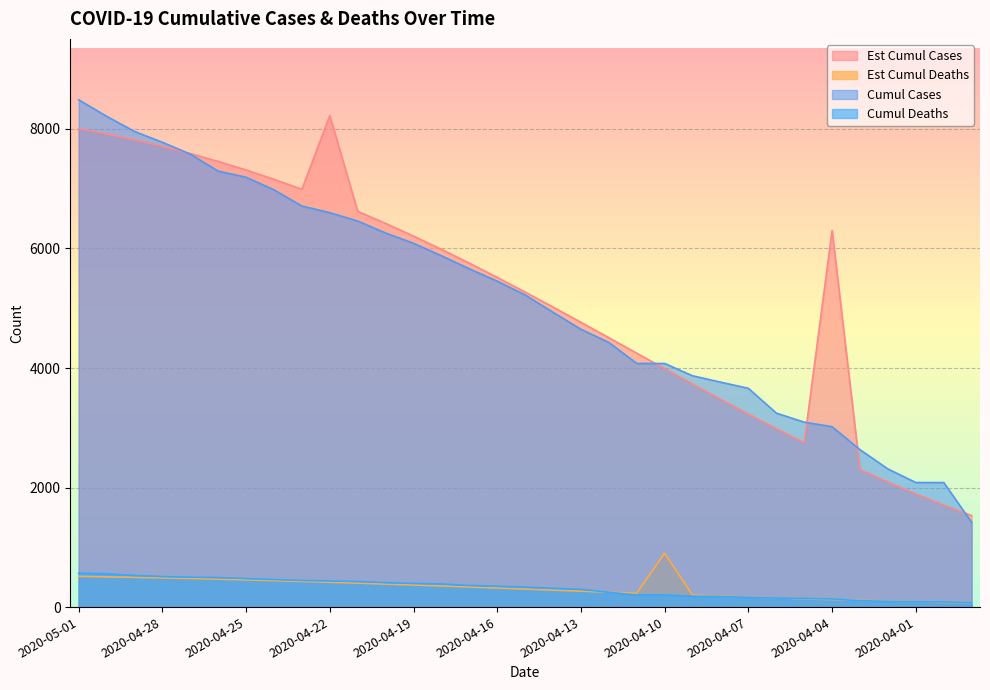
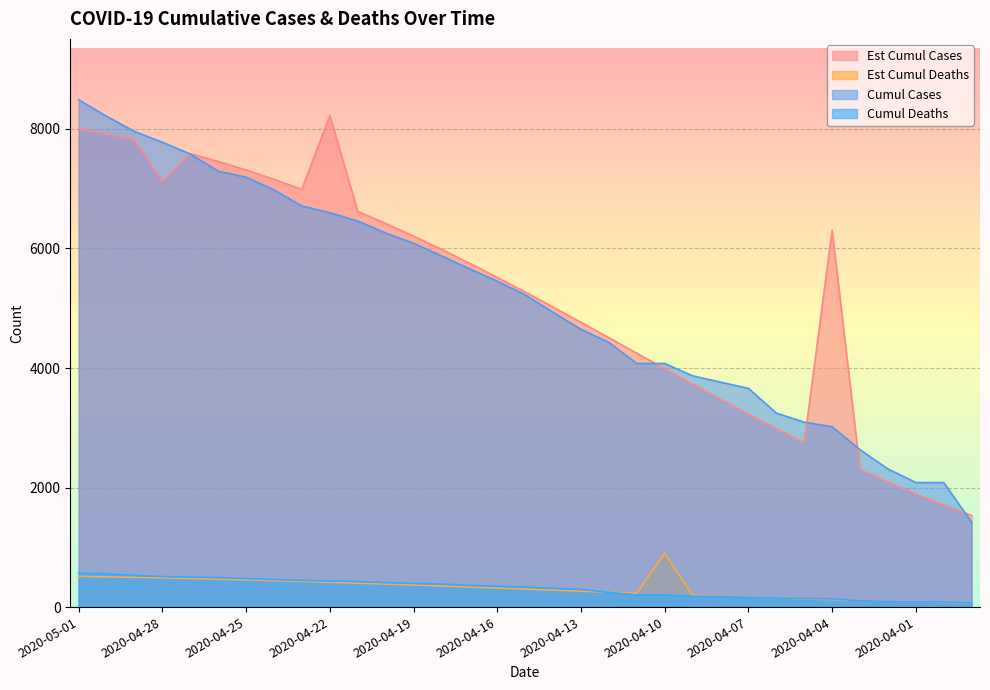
Est Cumul Cases, 2020-04-28: 7700 -> 7100
